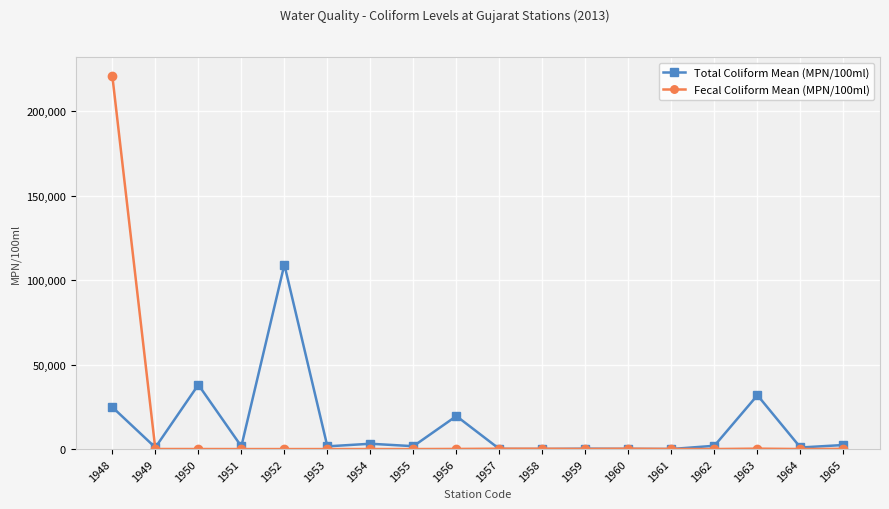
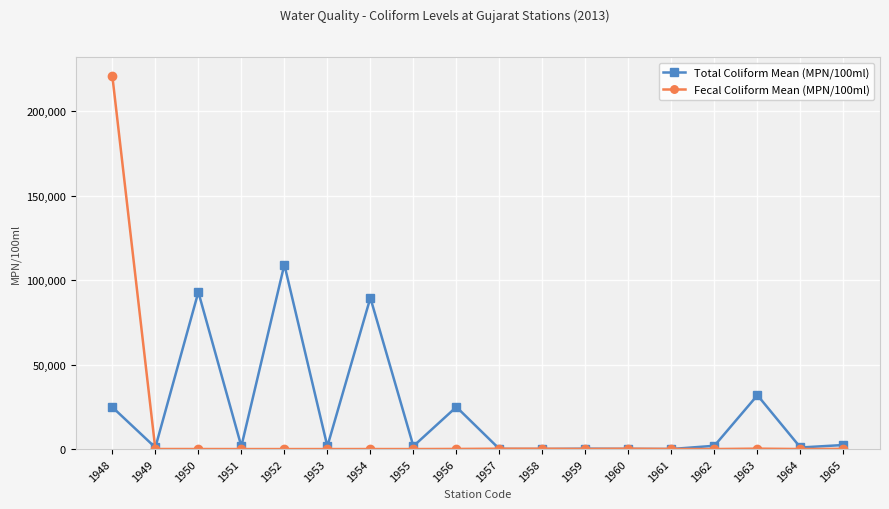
Total Coliform Mean (MPN/100ml), 1950: 38,000 -> 93,000
Total Coliform Mean (MPN/100ml), 1954: 3,000 -> 90,000
Total Coliform Mean (MPN/100ml), 1956: 20,000 -> 25,000
